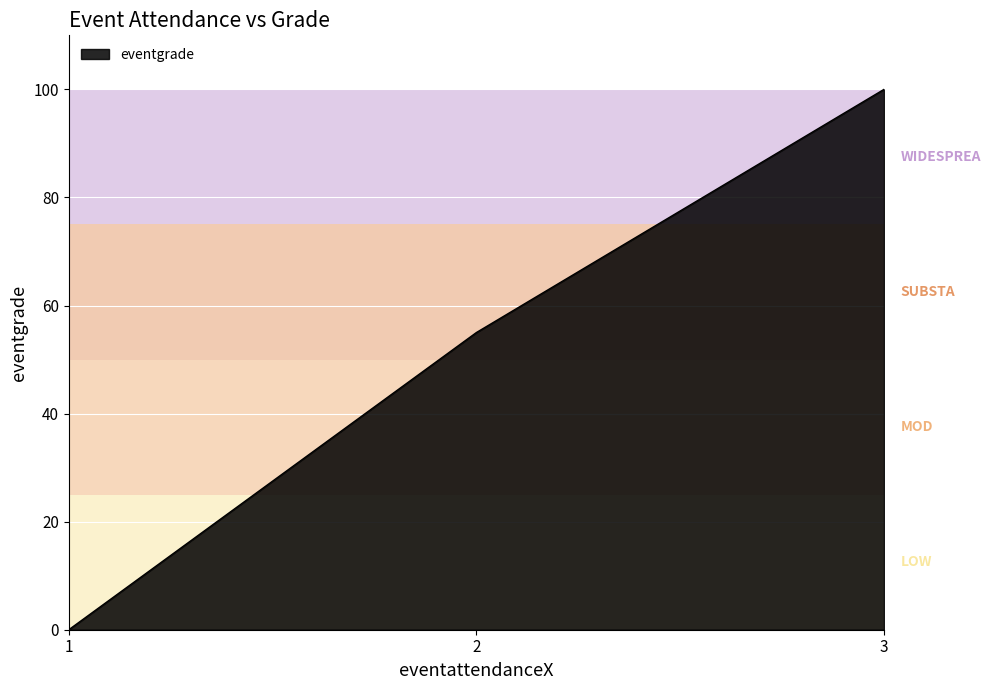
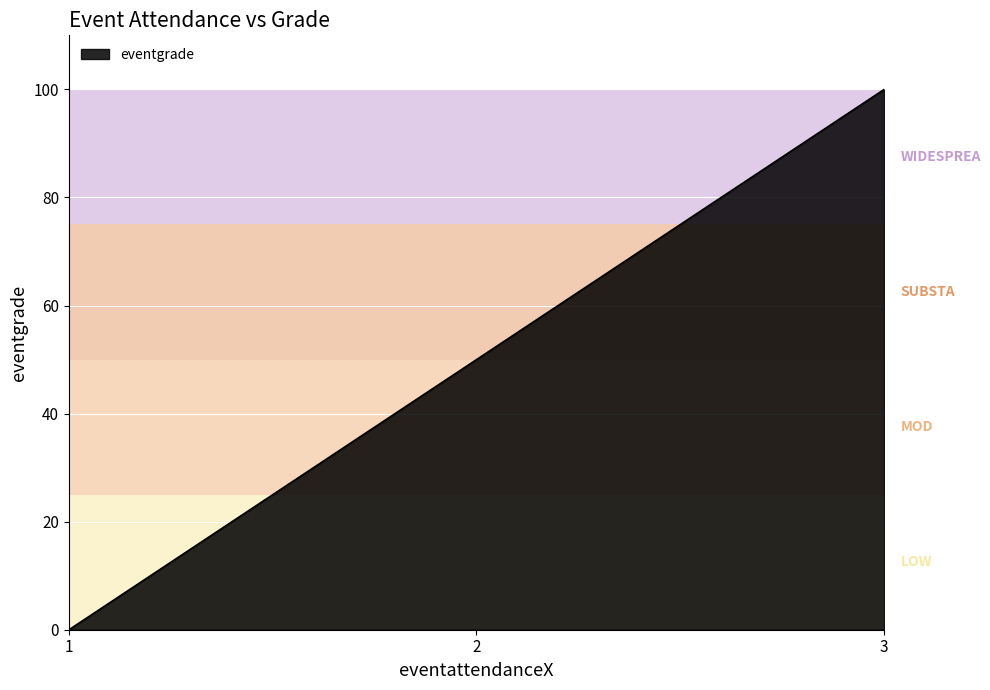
2: 55 -> 50
